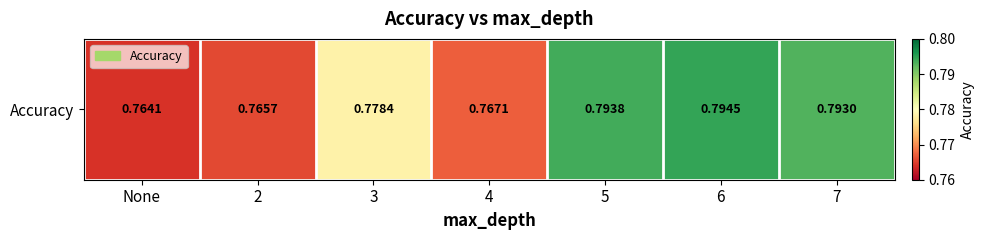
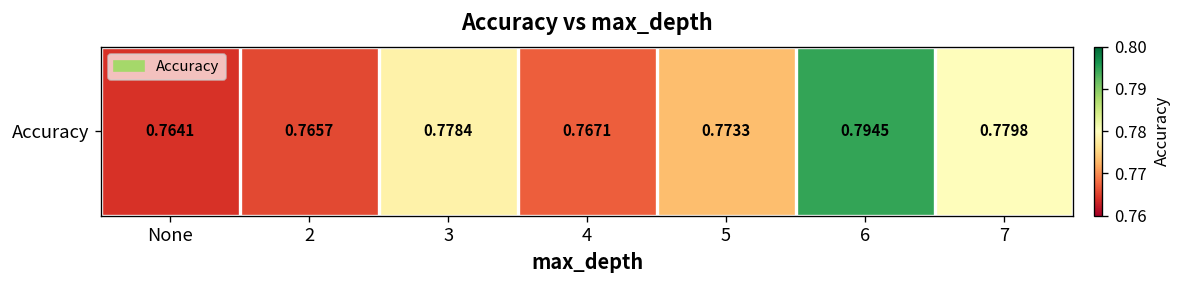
Accuracy, 5: 0.7938 -> 0.7733
Accuracy, 7: 0.7930 -> 0.7798
